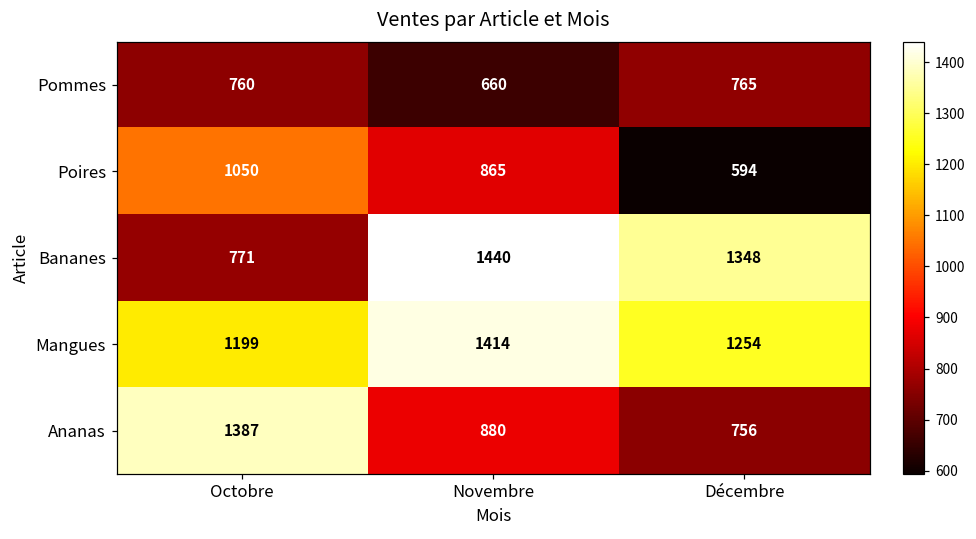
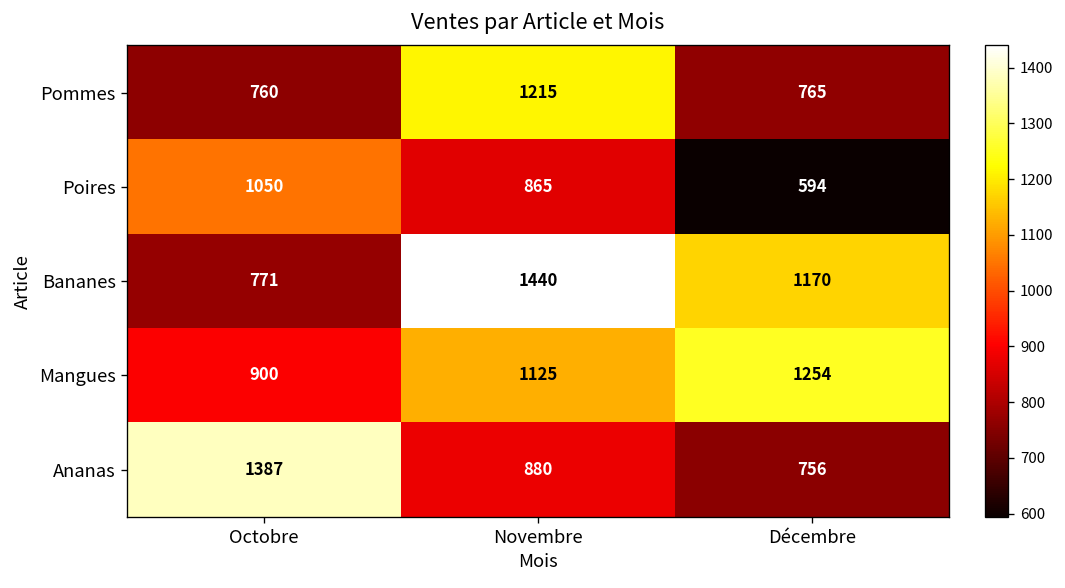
Pommes, Novembre: 660 -> 1215
Bananes, Décembre: 1348 -> 1170
Mangues, Octobre: 1199 -> 900
Mangues, Novembre: 1414 -> 1125
